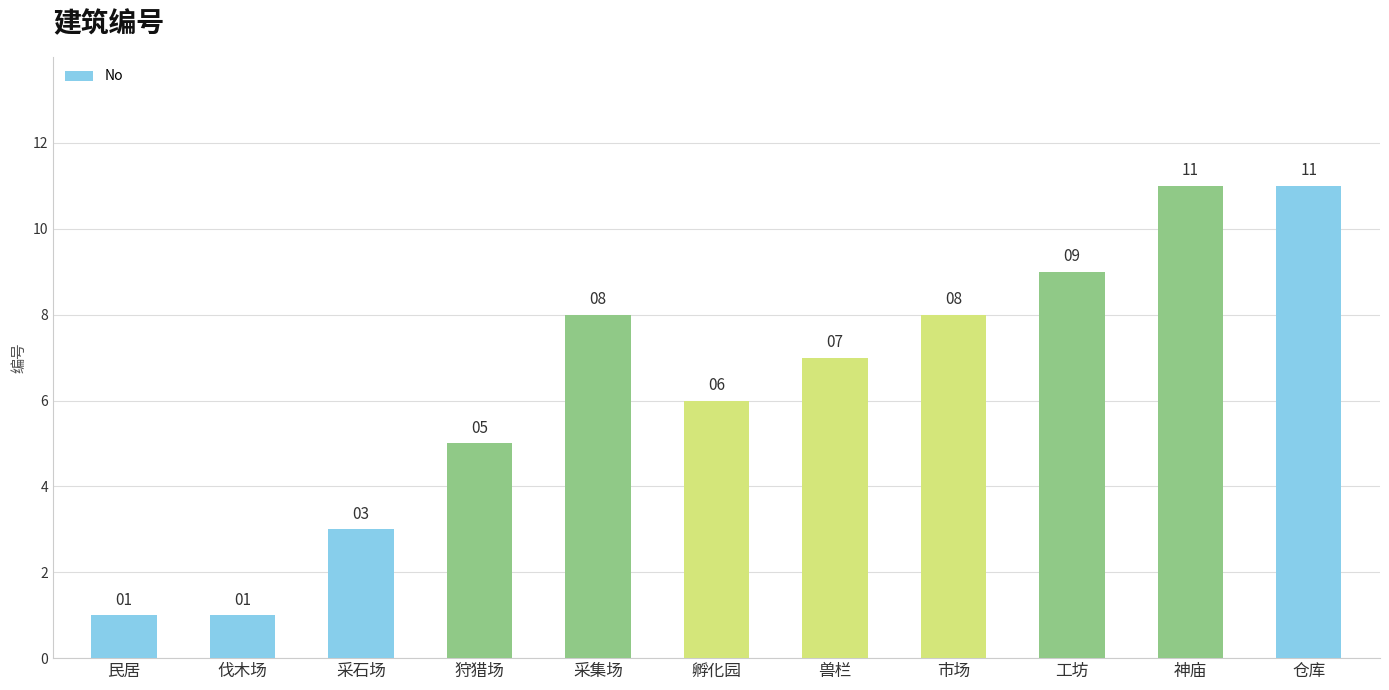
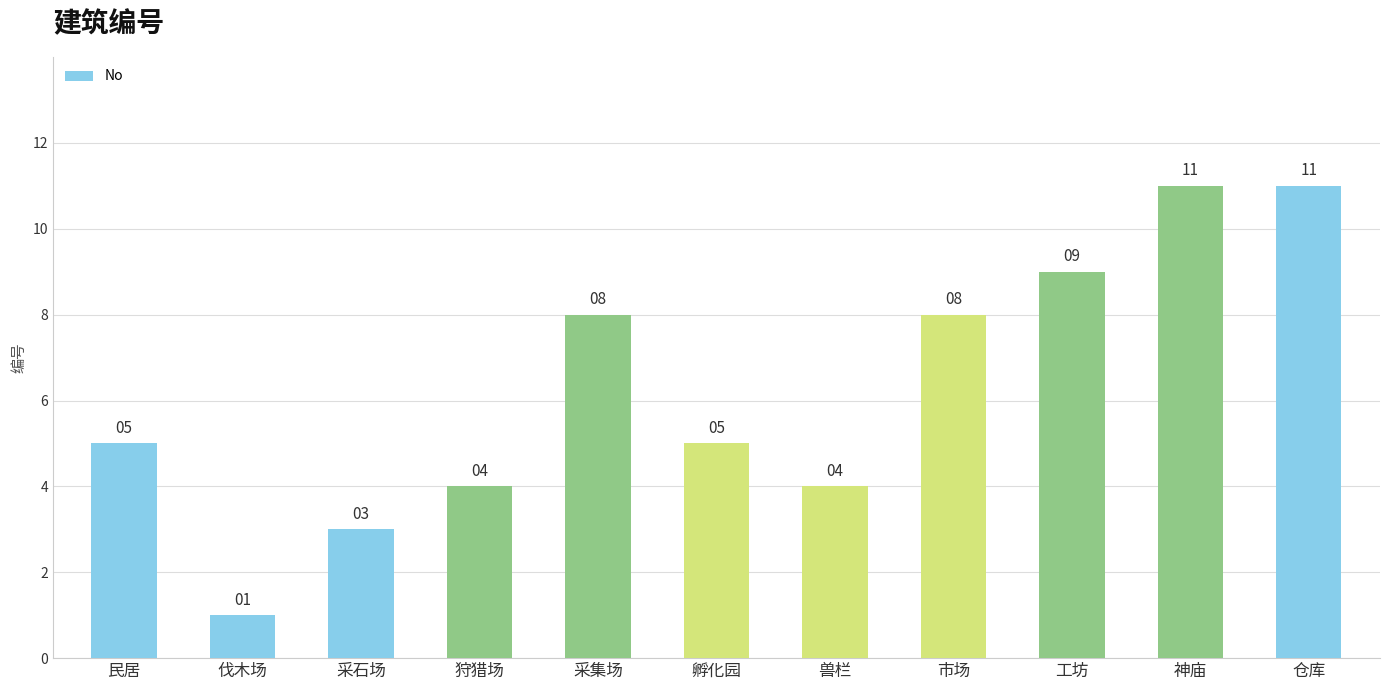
民居: 01 -> 05
狩猎场: 05 -> 04
孵化园: 06 -> 05
兽栏: 07 -> 04
